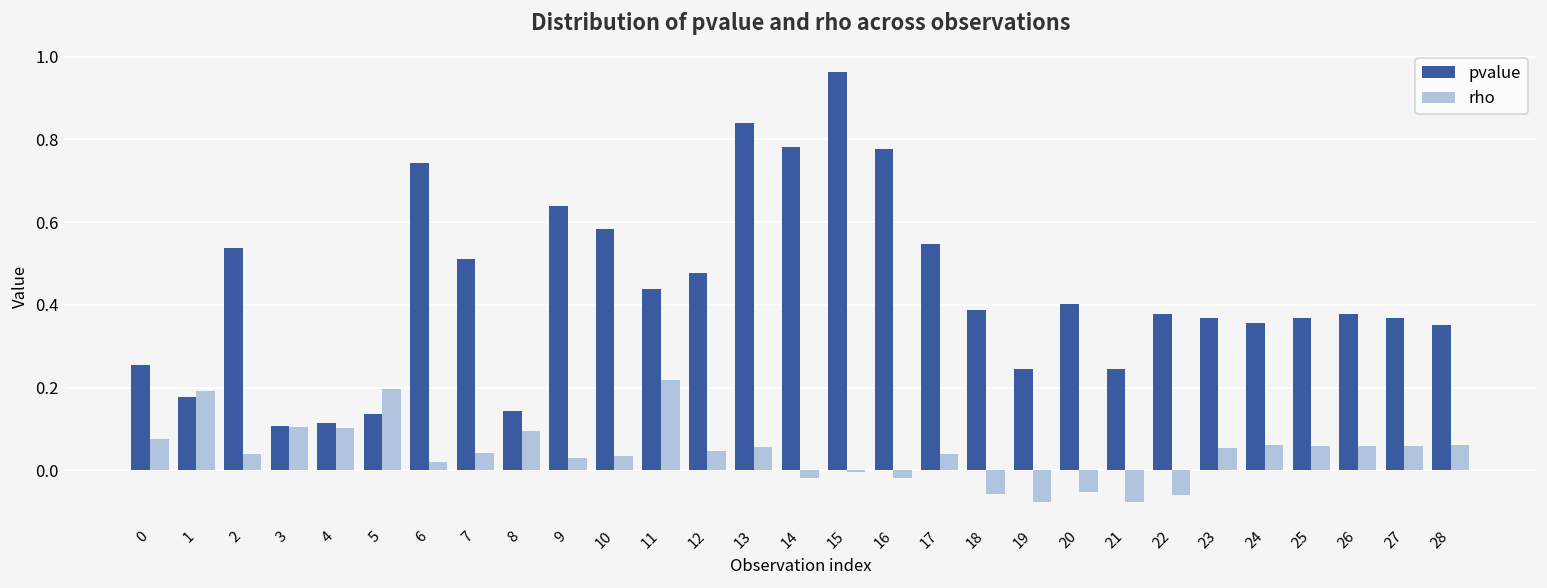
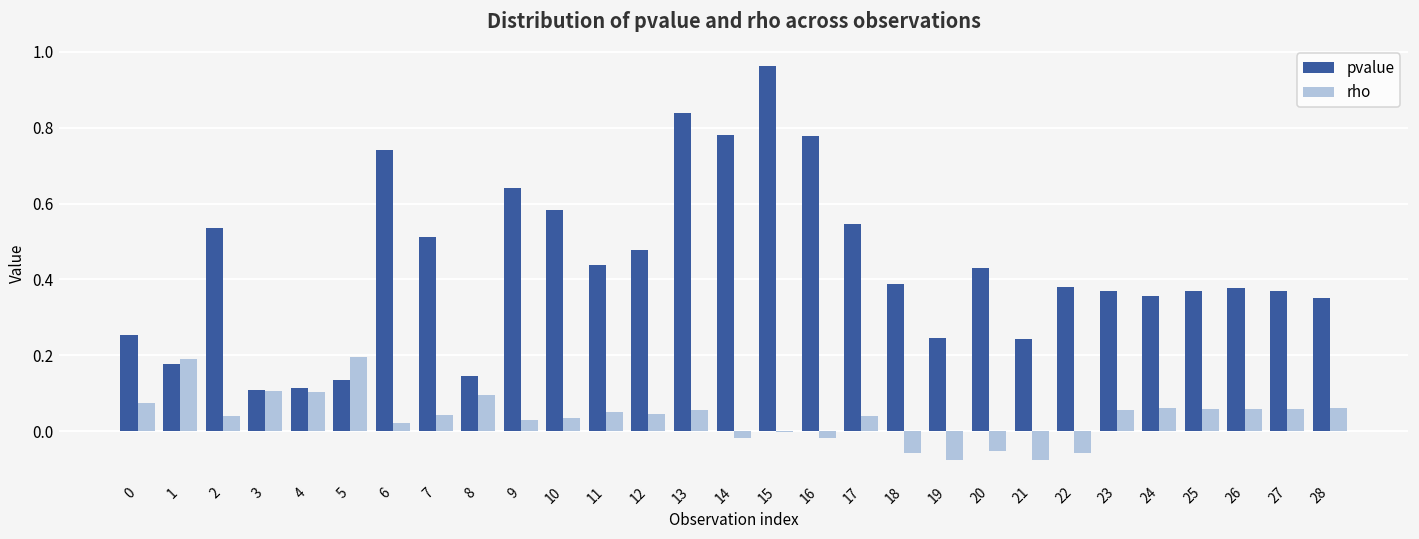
rho, 11: 0.22 -> 0.05
pvalue, 20: 0.40 -> 0.43
